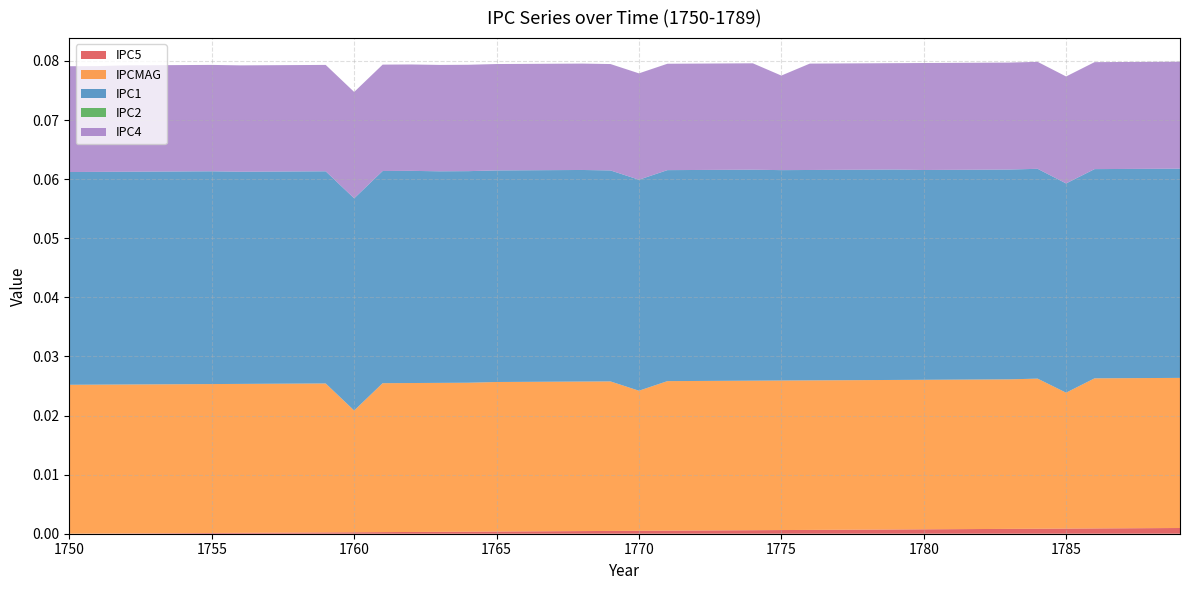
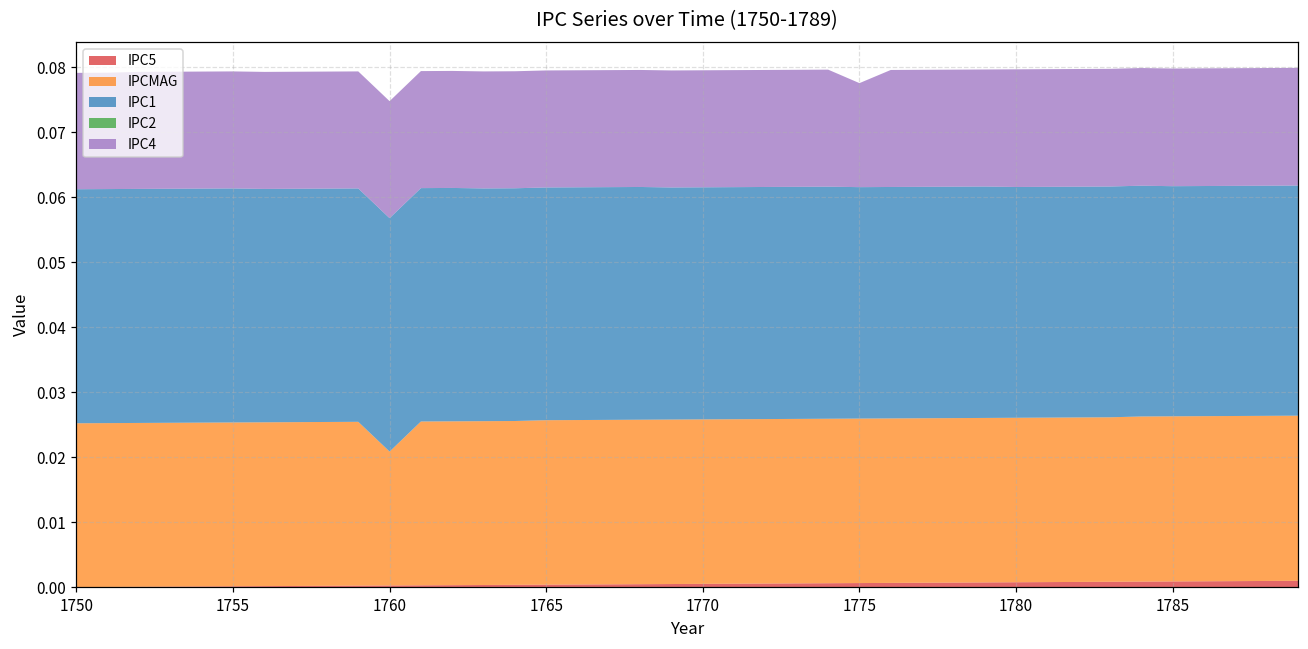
IPCMAG, 1770: 0.024 -> 0.025
IPCMAG, 1785: 0.023 -> 0.025
